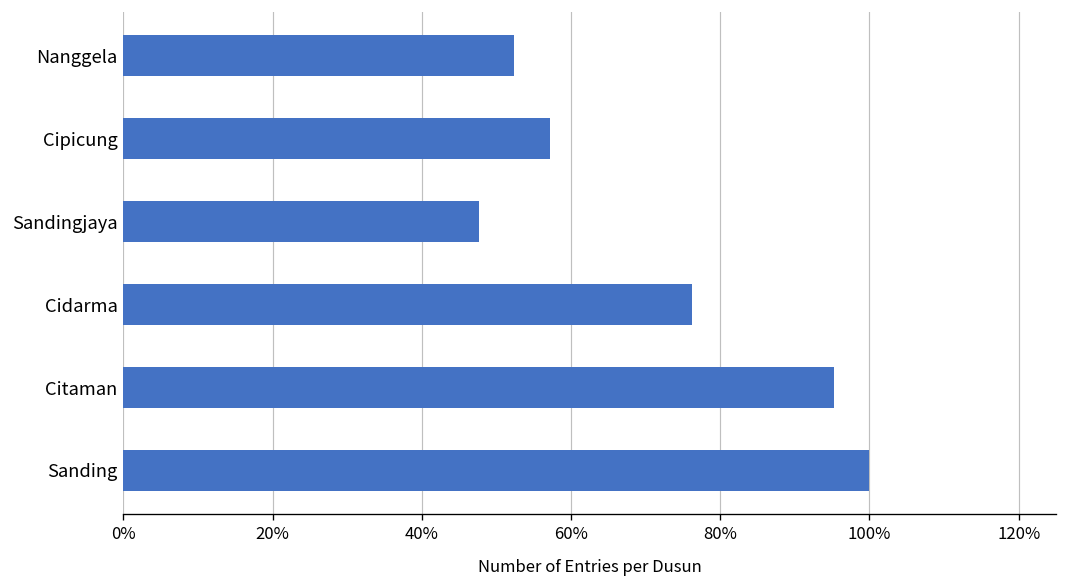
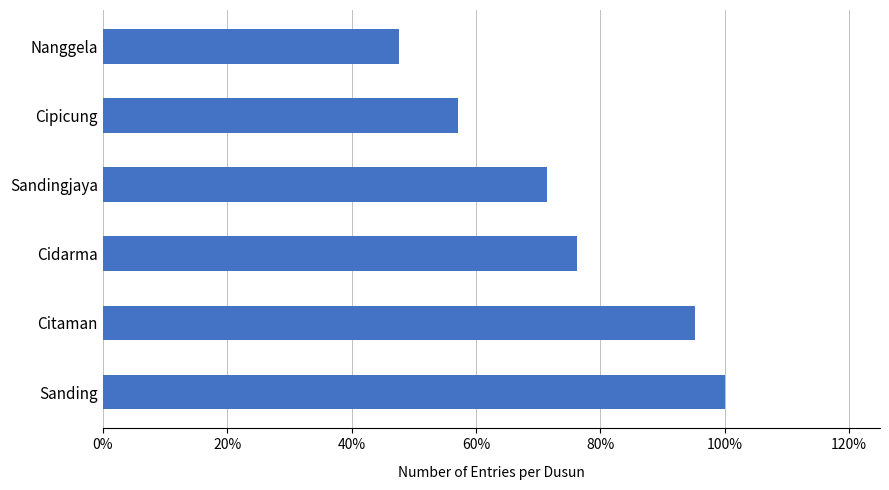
Nanggela: 52% -> 48%
Sandingjaya: 48% -> 71%
